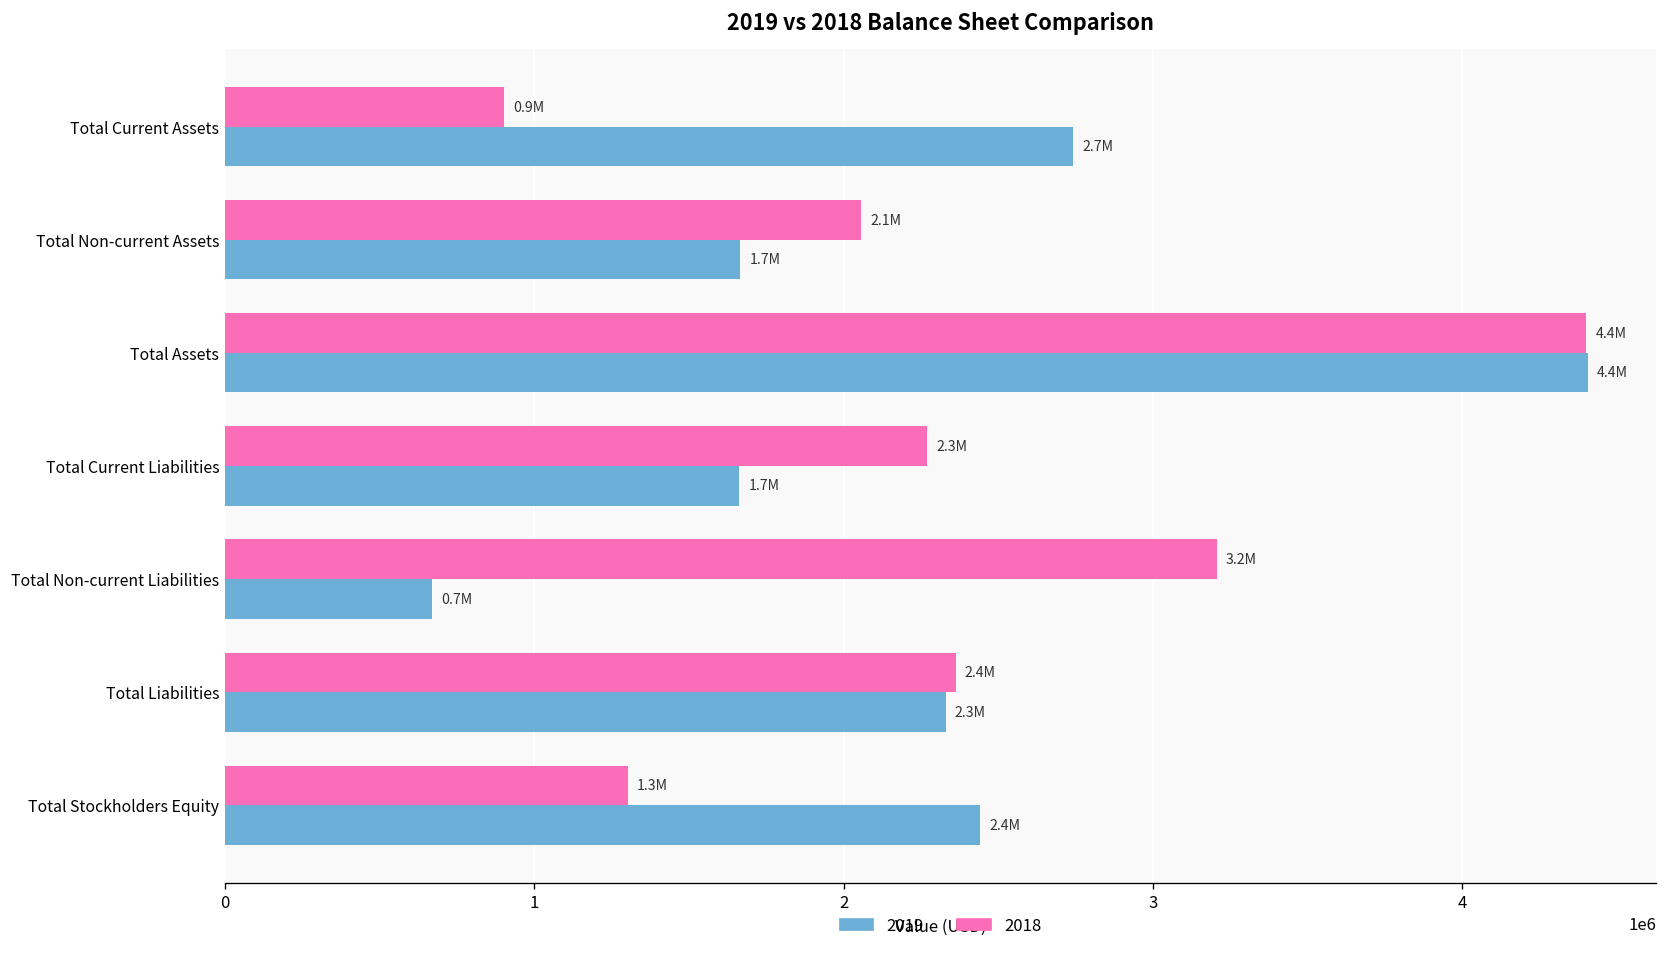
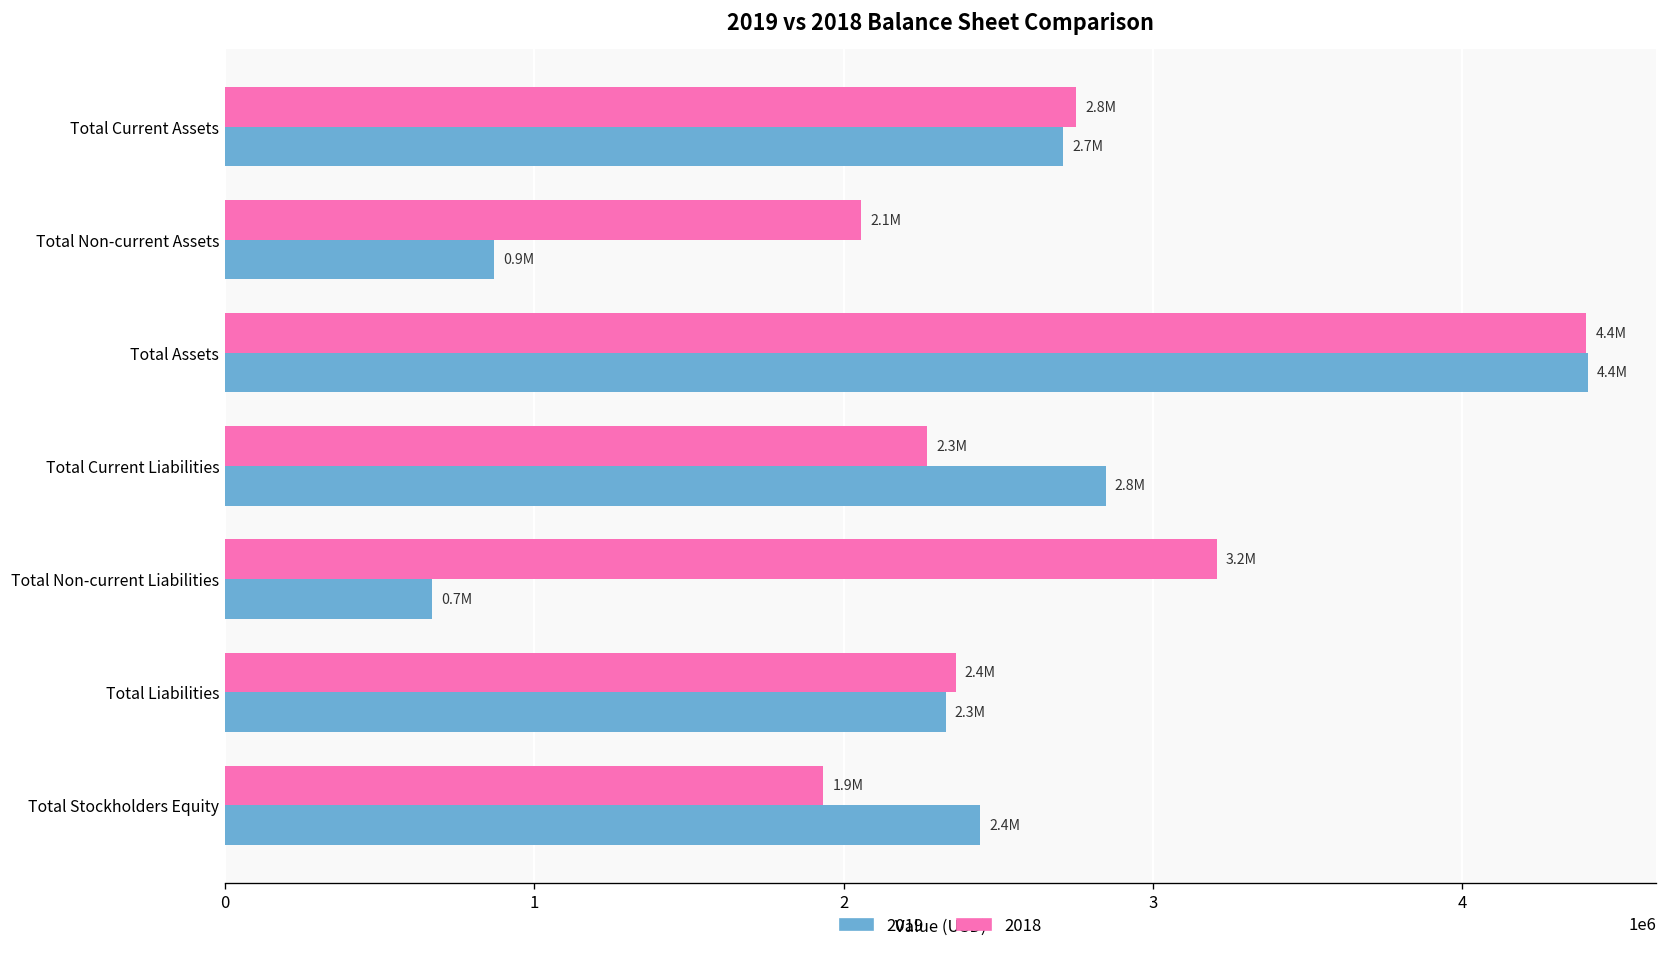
2018, Total Current Assets: 0.9M -> 2.8M
2019, Total Current Assets: 2740000 -> 2710000
2019, Total Non-current Assets: 1.7M -> 0.9M
2019, Total Current Liabilities: 1.7M -> 2.8M
2018, Total Stockholders Equity: 1.3M -> 1.9M
